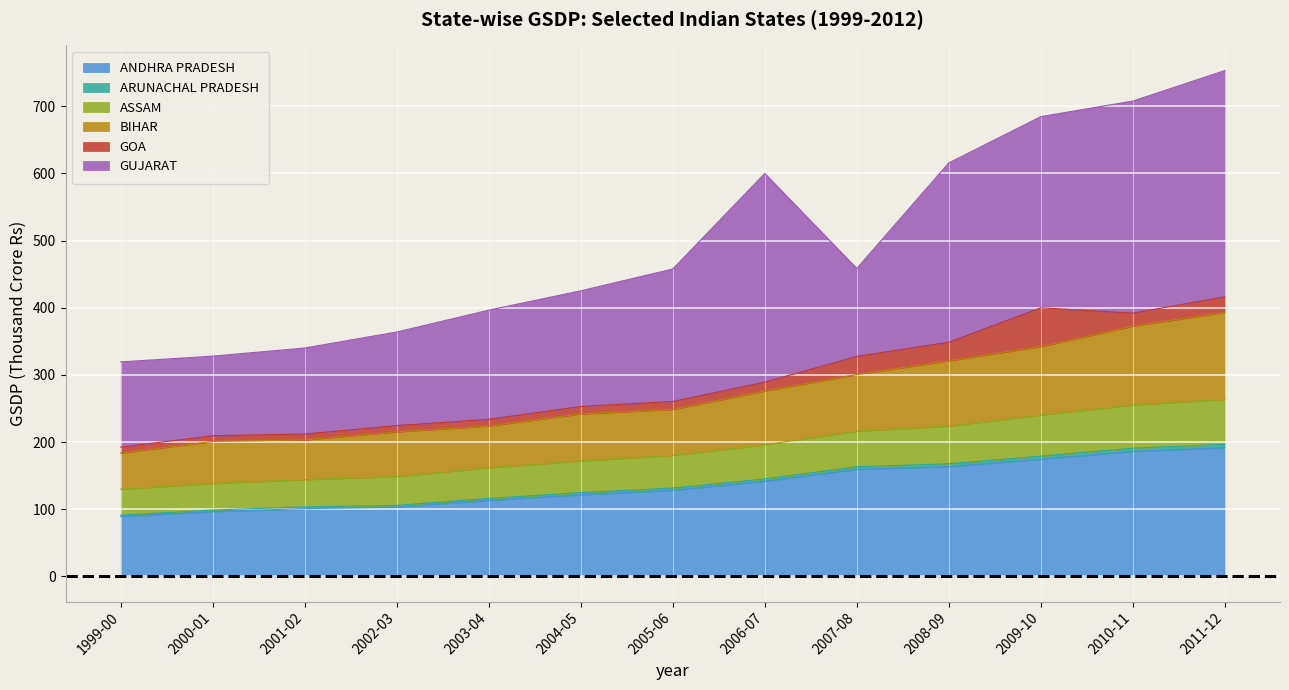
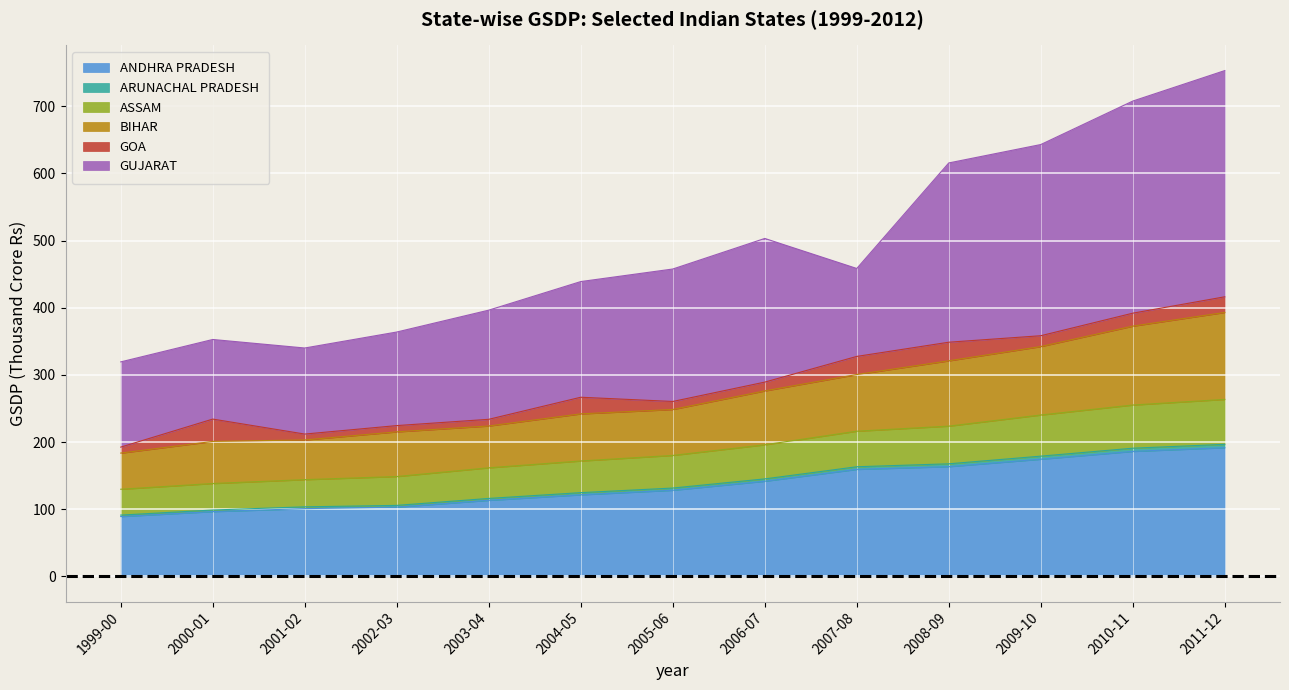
GOA, 2000-01: 10 -> 30
GOA, 2004-05: 10 -> 20
GUJARAT, 2006-07: 310 -> 210
GOA, 2009-10: 60 -> 20
